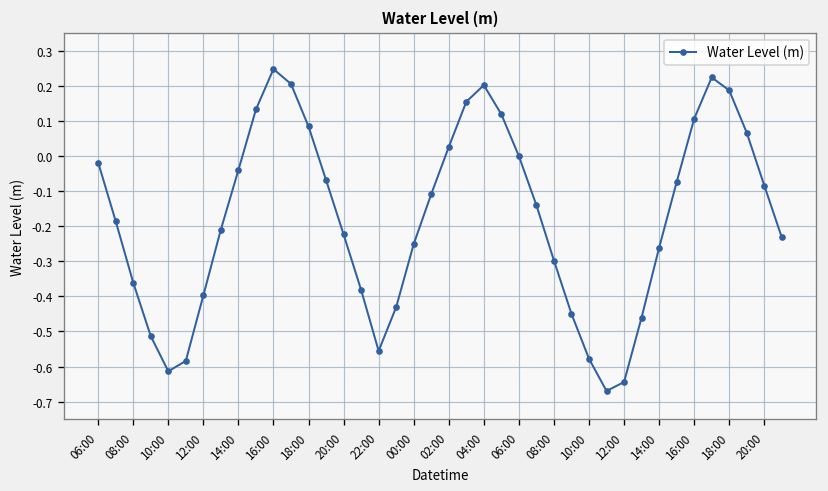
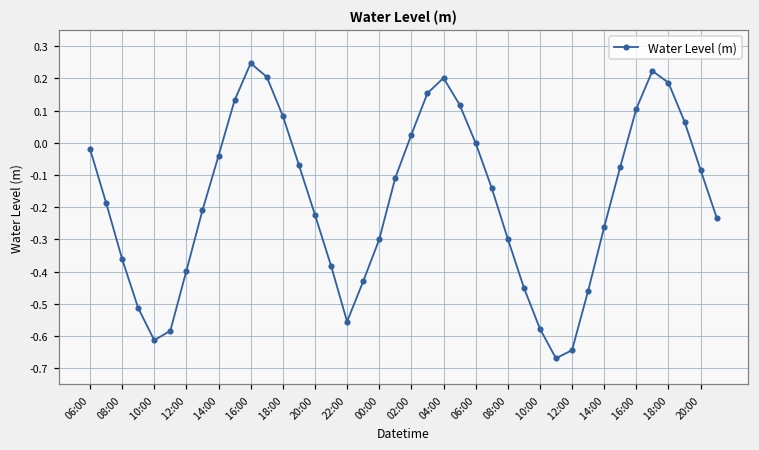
00:00: -0.25 -> -0.30
